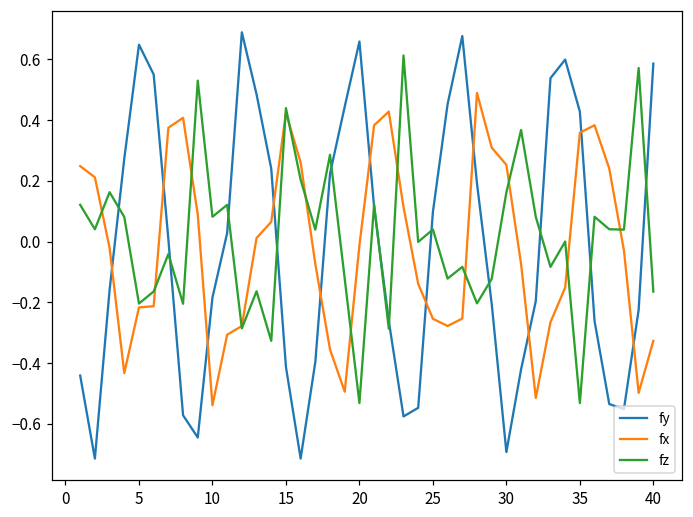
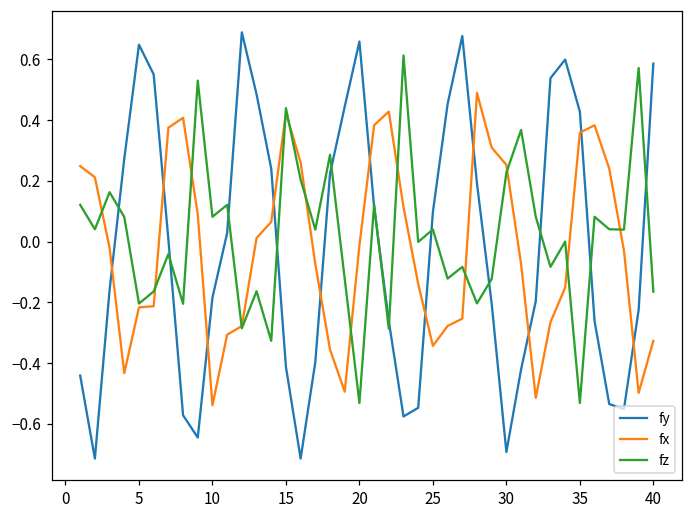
fx, 25: -0.25 -> -0.34
fz, 30: 0.16 -> 0.23
